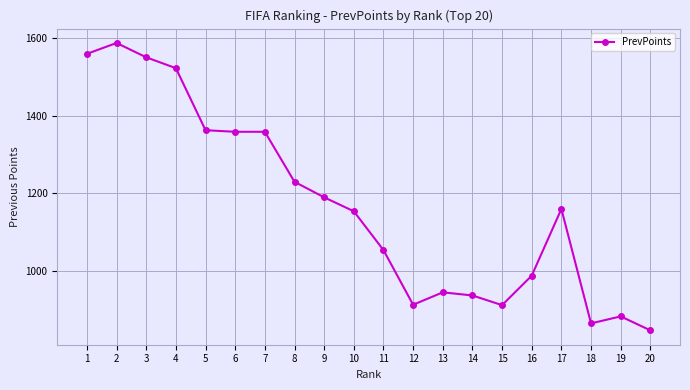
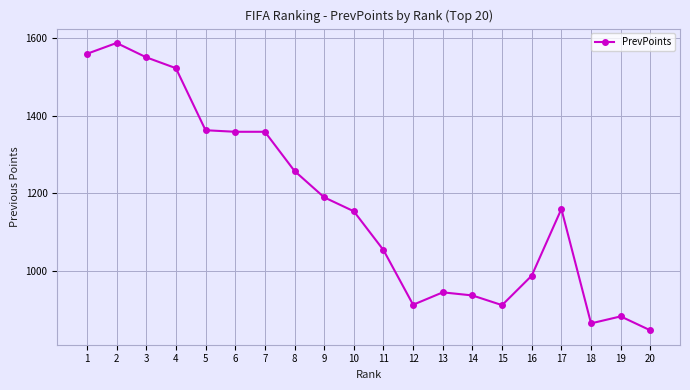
8: 1230 -> 1260
